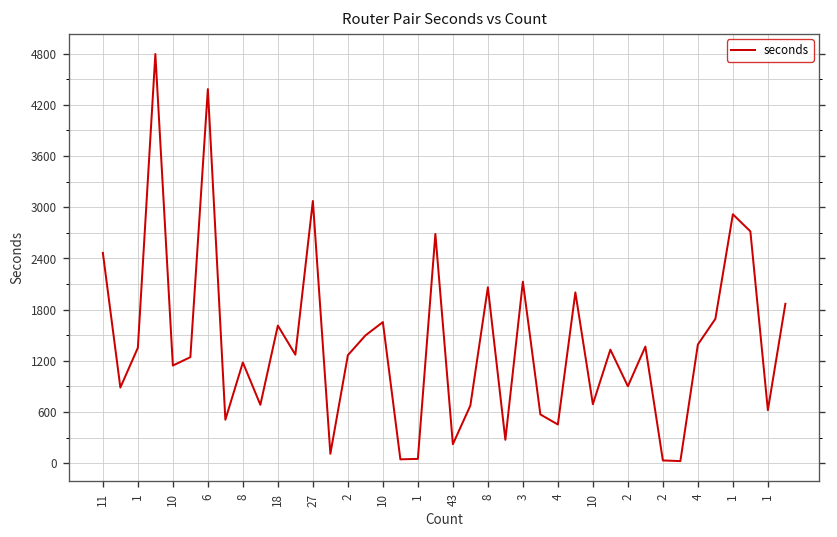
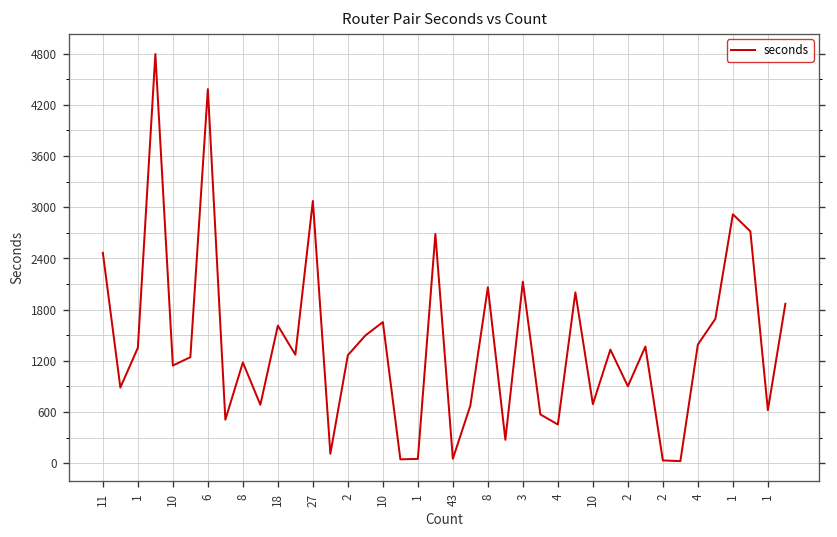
43: 200 -> 100
